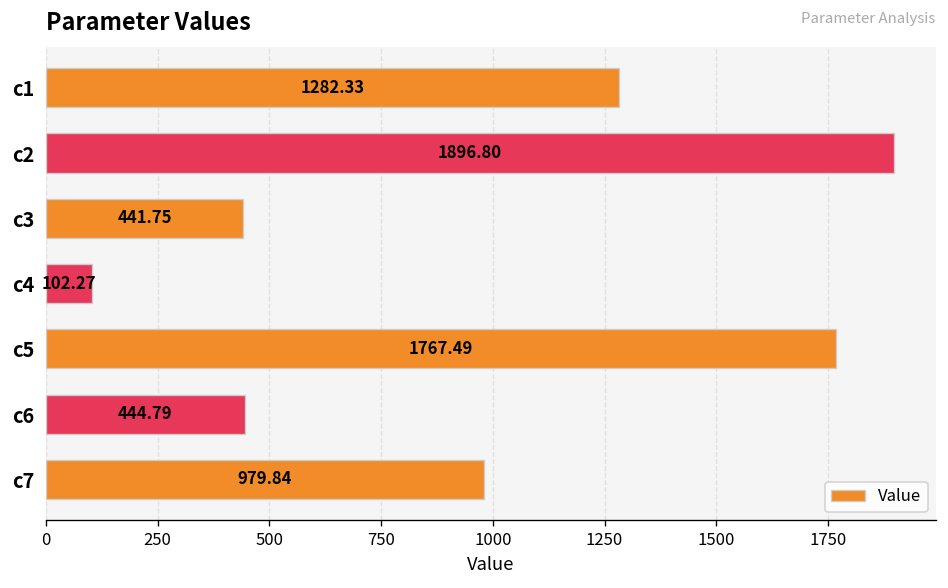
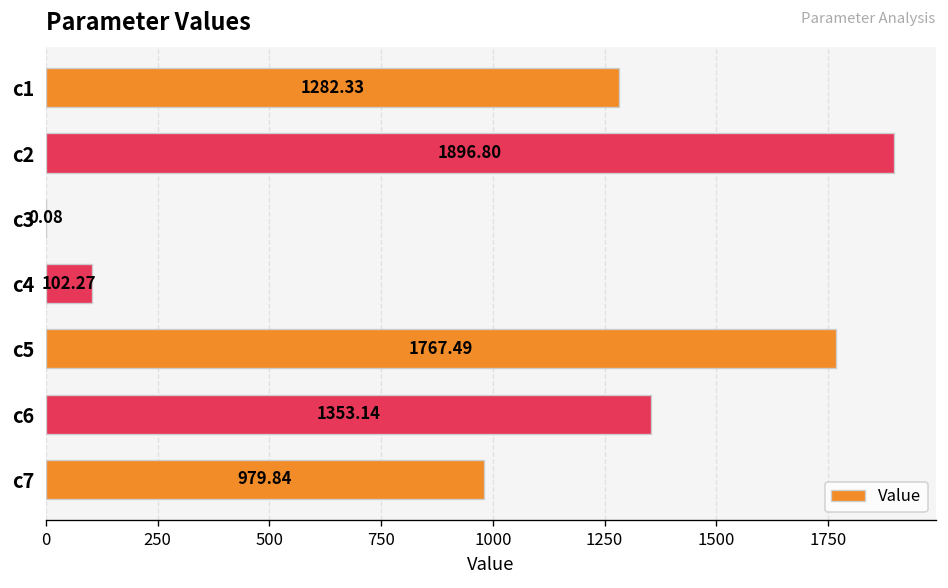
c3: 441.75 -> 0.08
c6: 444.79 -> 1353.14
